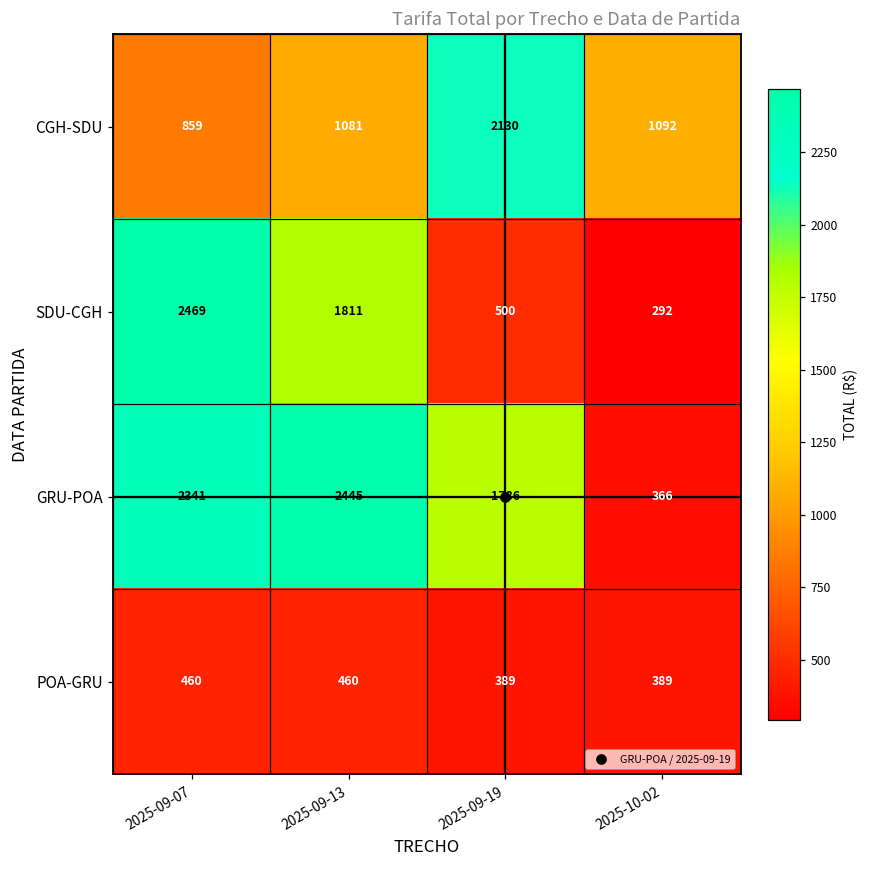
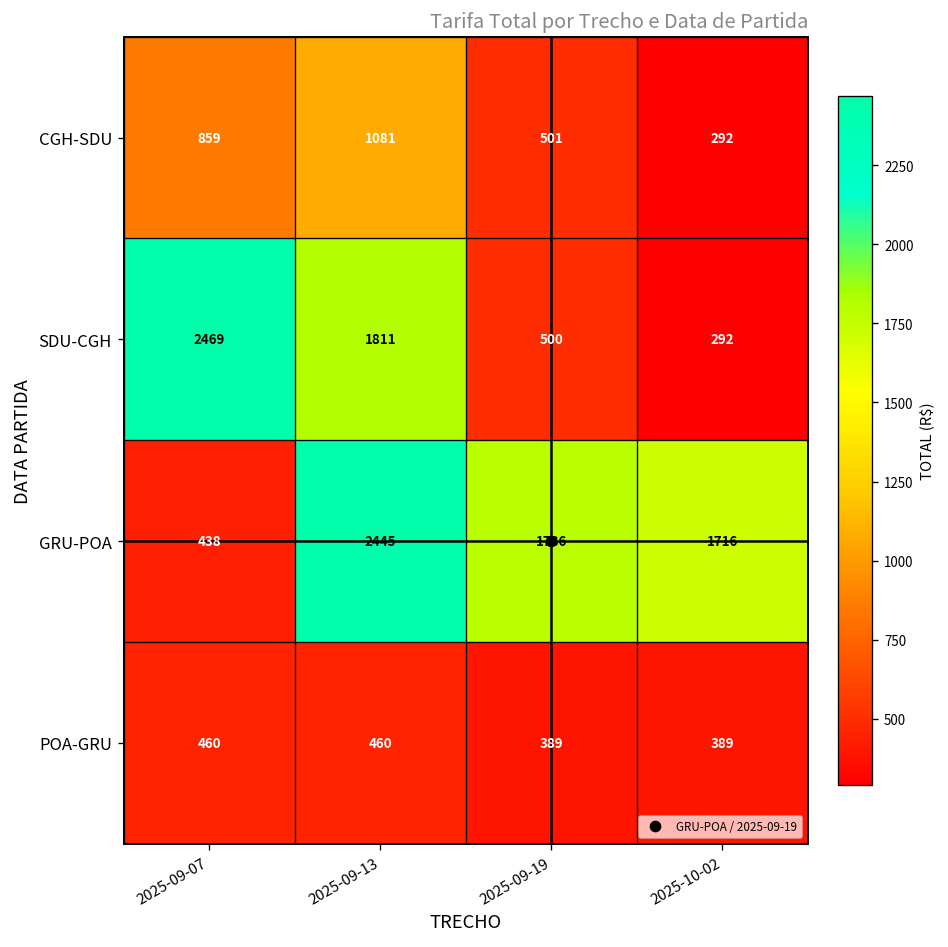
CGH-SDU, 2025-09-19: 2130 -> 501
CGH-SDU, 2025-10-02: 1092 -> 292
GRU-POA, 2025-09-07: 2341 -> 438
GRU-POA, 2025-10-02: 366 -> 1716
